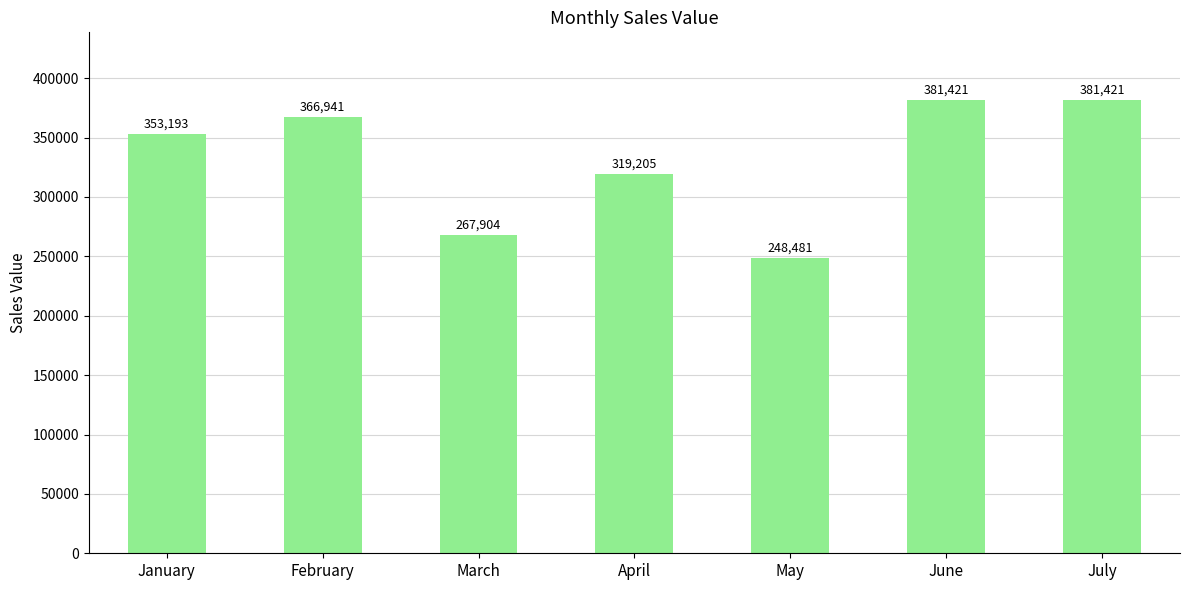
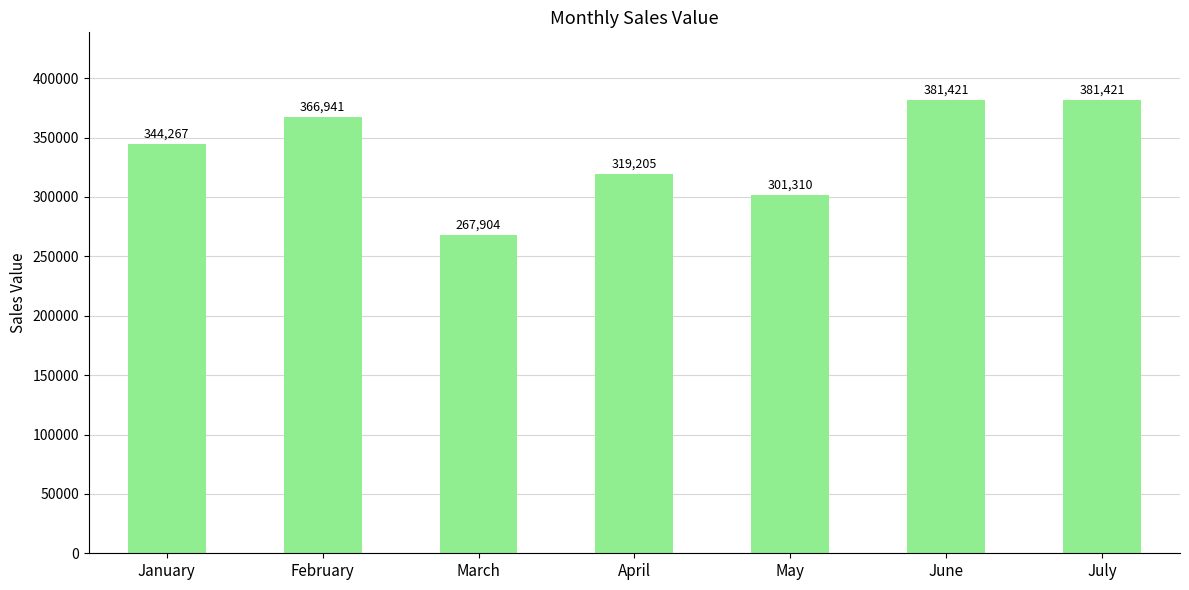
January: 353,193 -> 344,267
May: 248,481 -> 301,310
